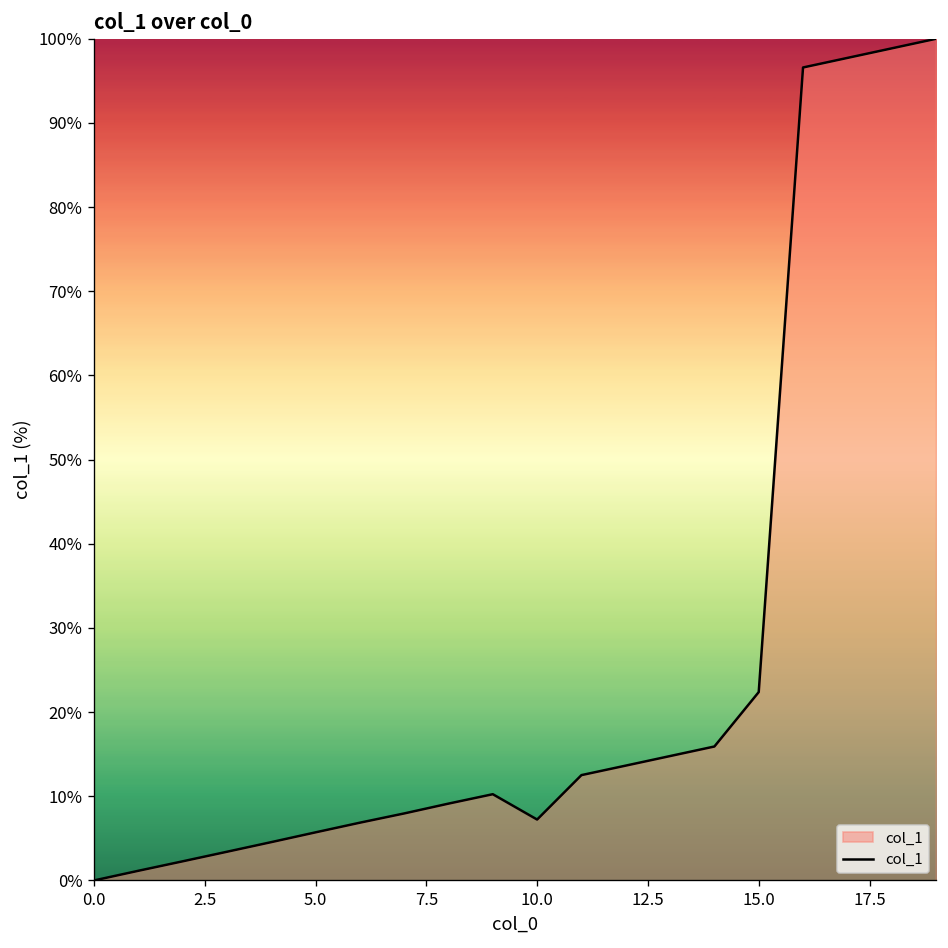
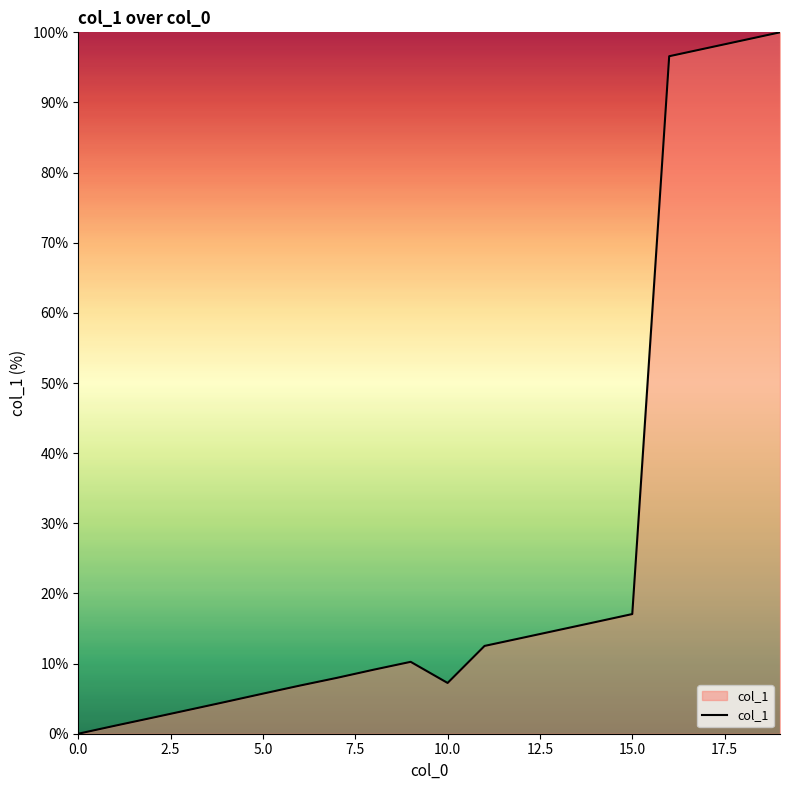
15.0: 22% -> 17%
